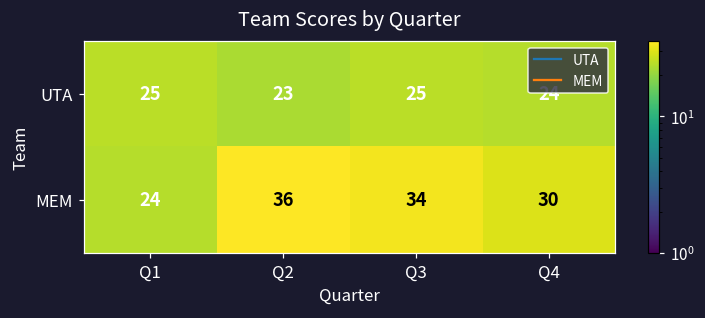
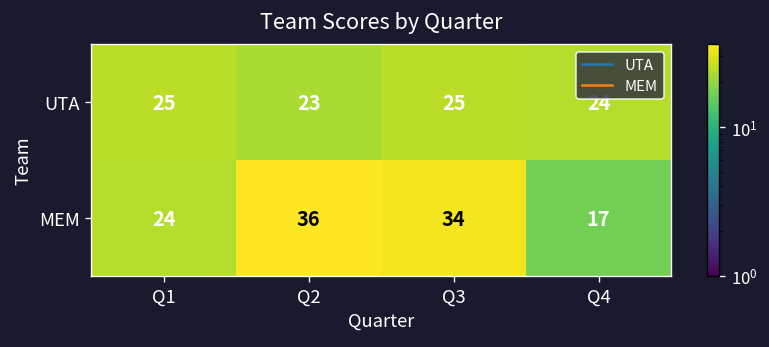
MEM, Q4: 30 -> 17
